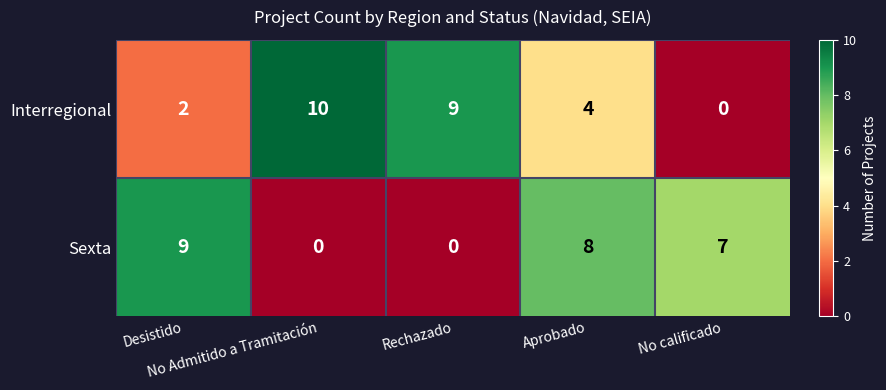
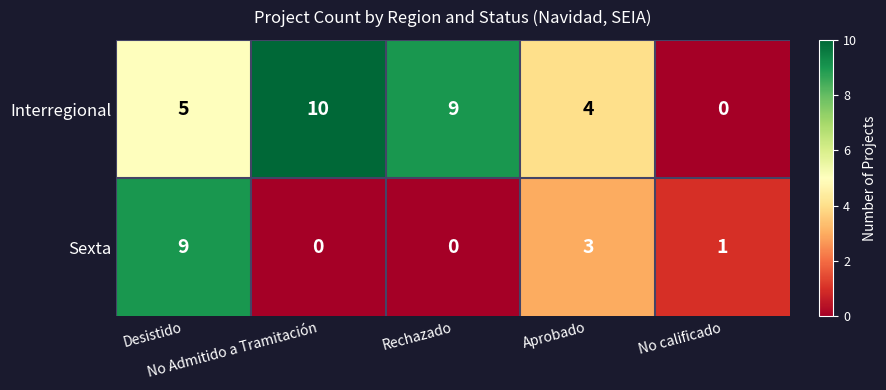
Interregional, Desistido: 2 -> 5
Sexta, Aprobado: 8 -> 3
Sexta, No calificado: 7 -> 1
